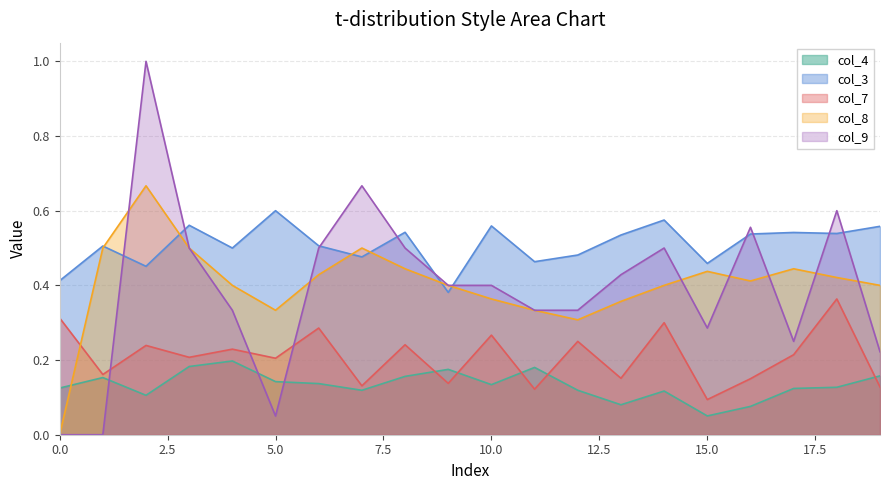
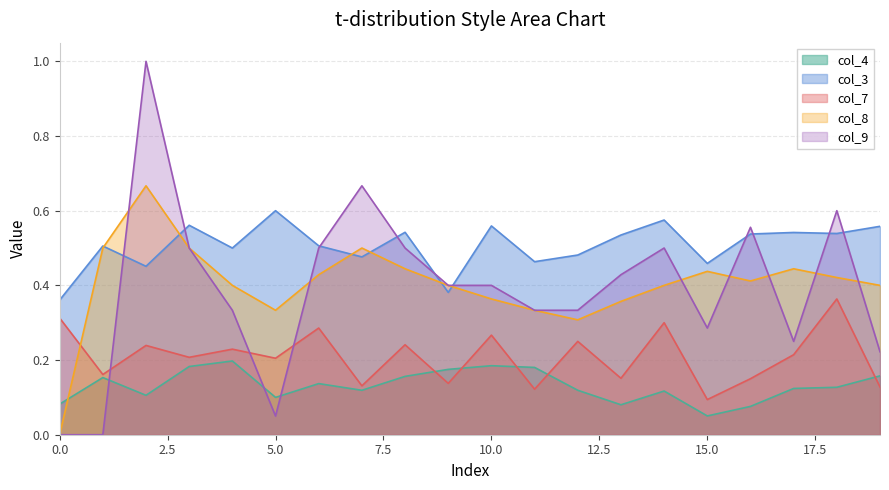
col_4, 0.0: 0.13 -> 0.08
col_3, 0.0: 0.41 -> 0.36
col_4, 5.0: 0.14 -> 0.10
col_4, 10.0: 0.13 -> 0.18
